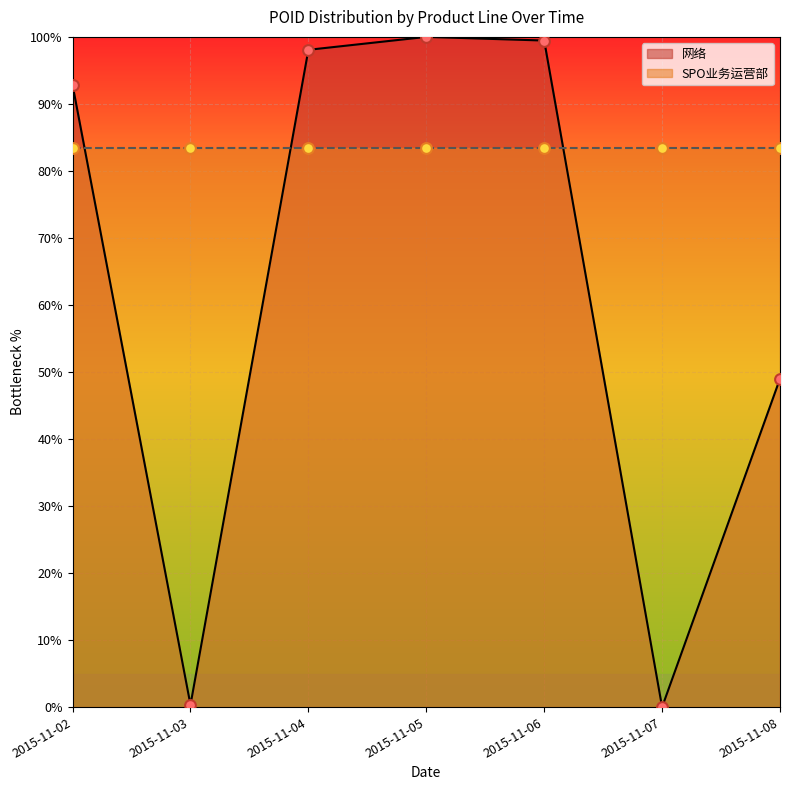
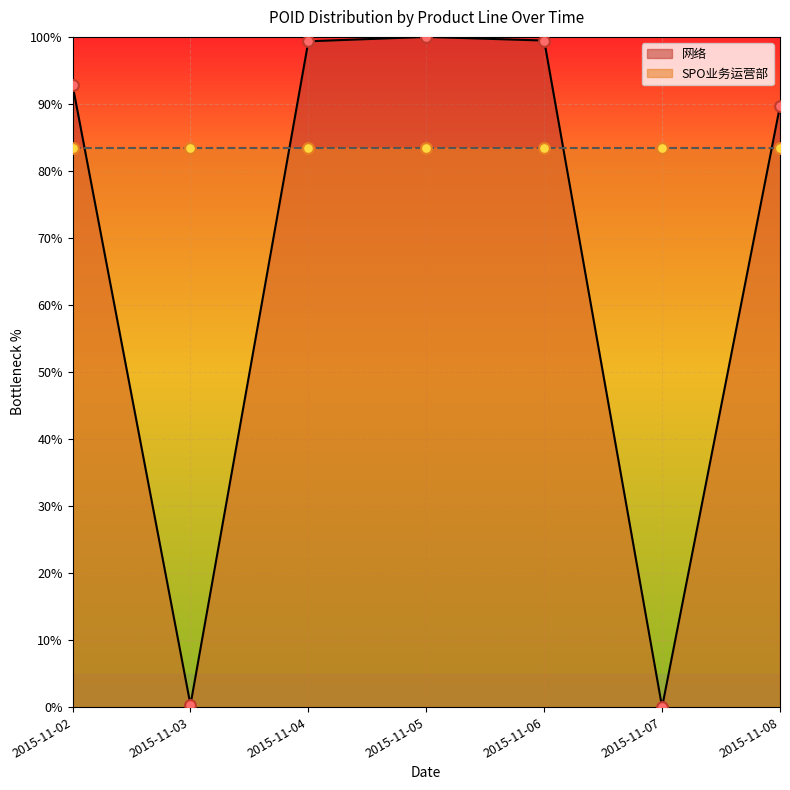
网络, 2015-11-04: 98% -> 99%
网络, 2015-11-08: 49% -> 90%
